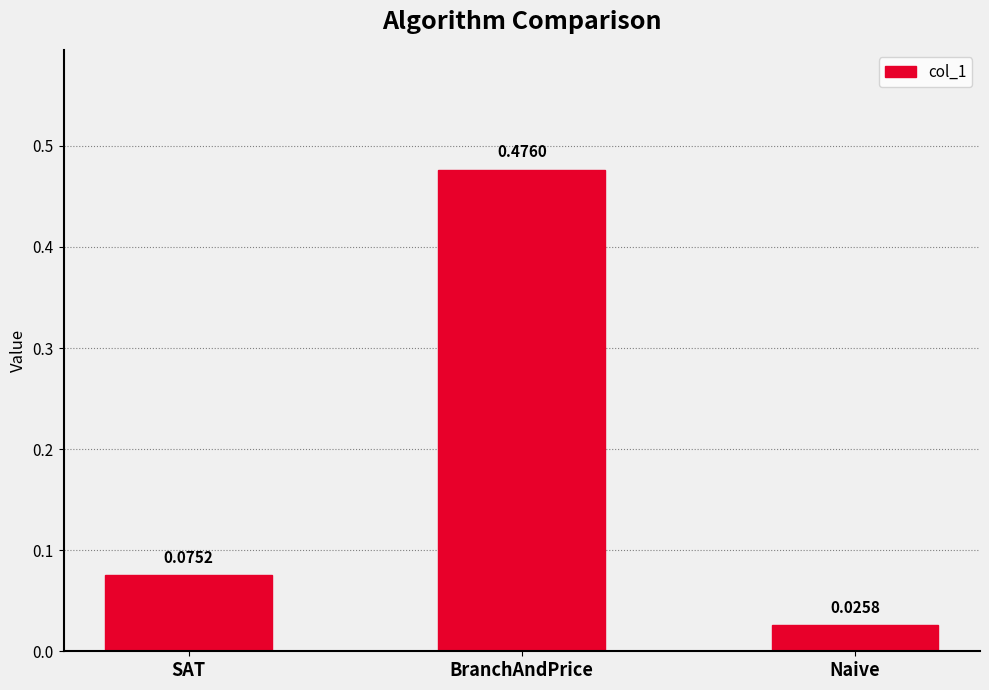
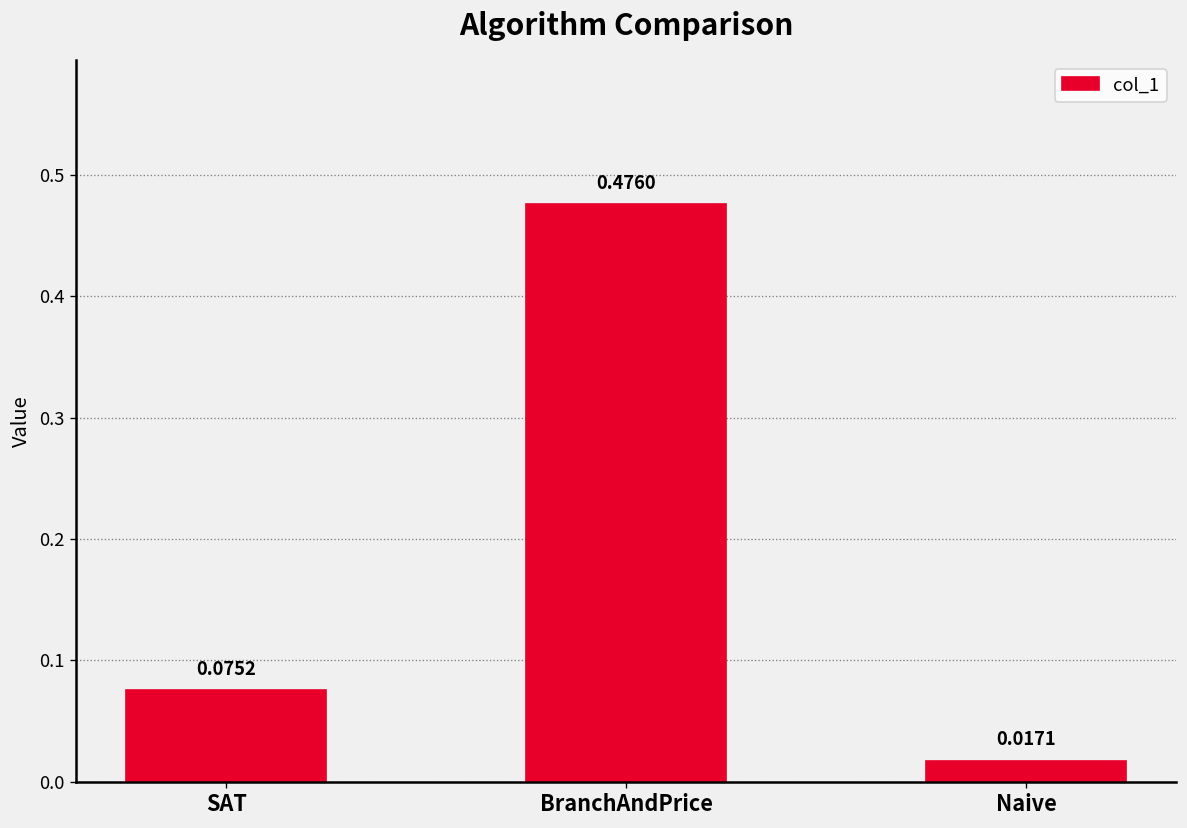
Naive: 0.0258 -> 0.0171
